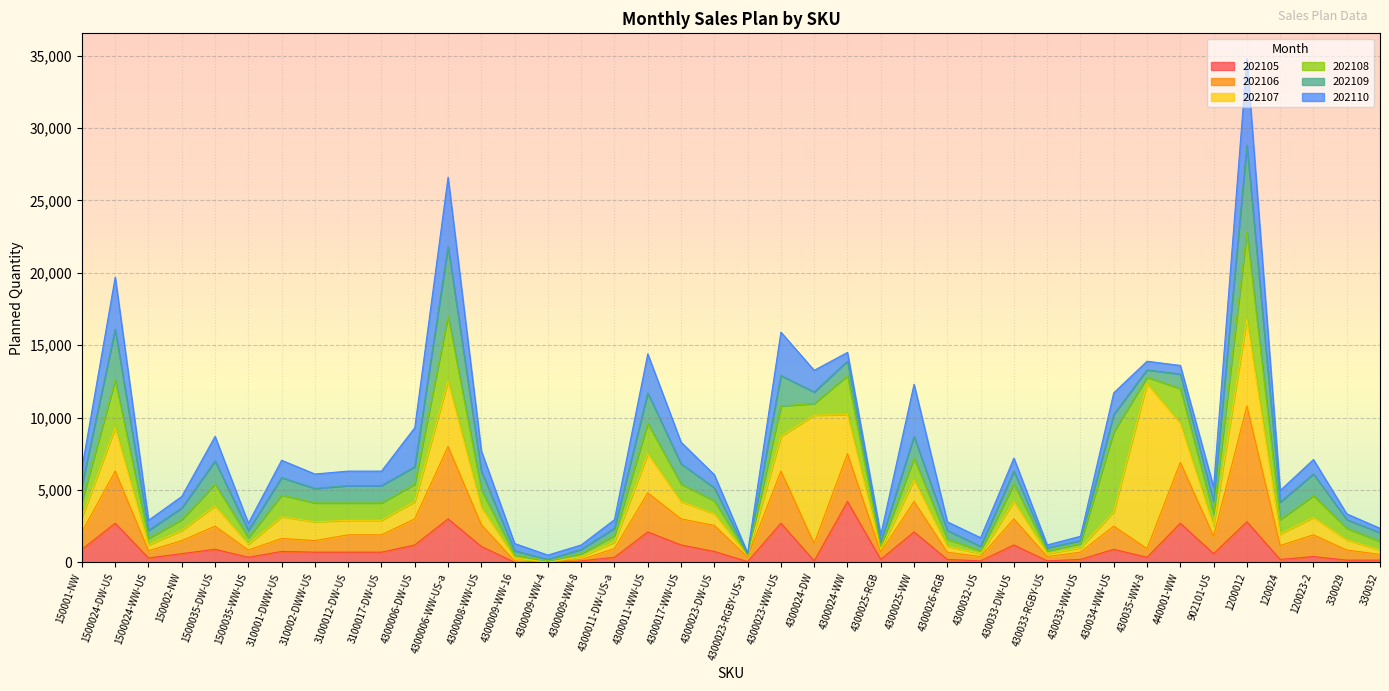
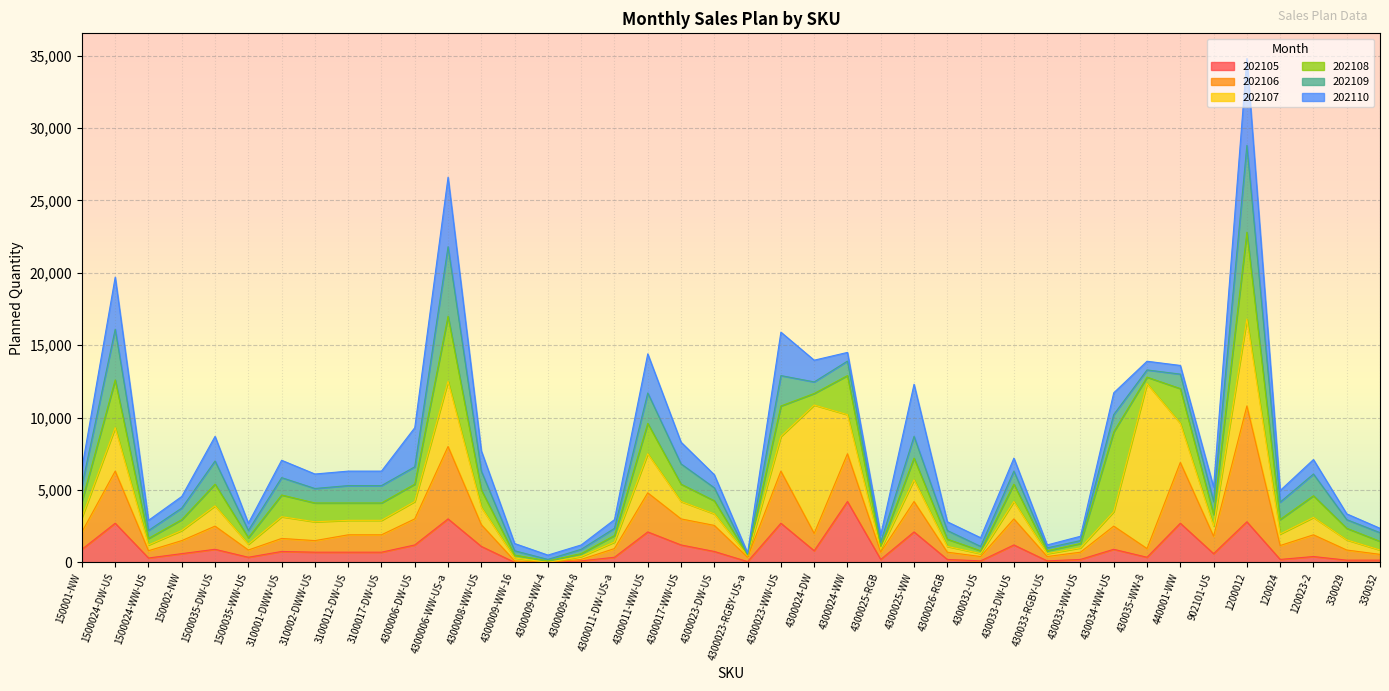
202105, 4300024-DW: 100 -> 800
